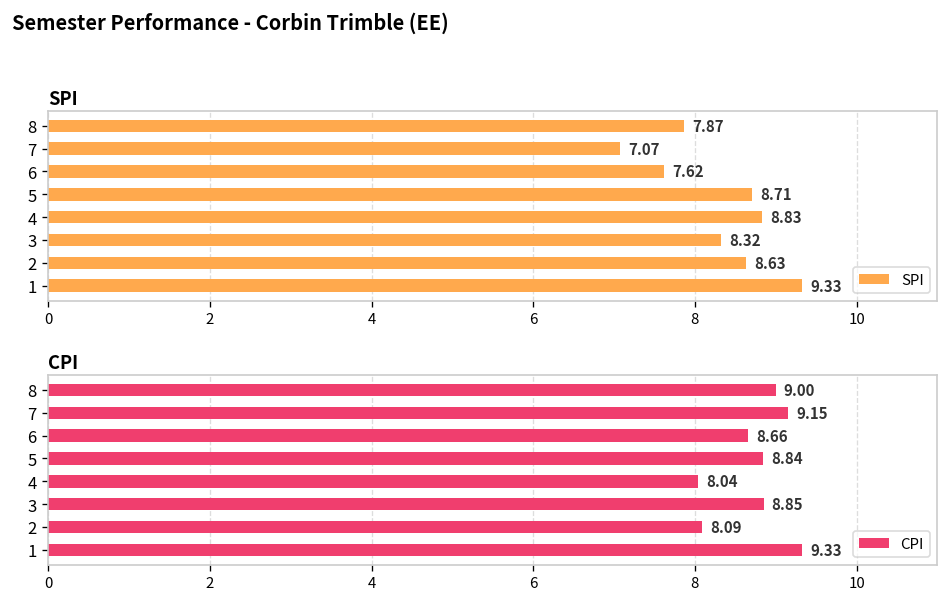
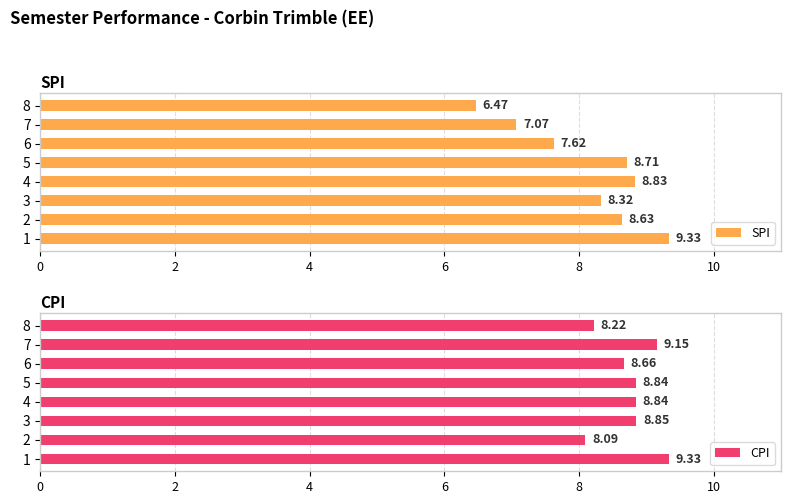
SPI, 8: 7.87 -> 6.47
CPI, 8: 9.00 -> 8.22
CPI, 4: 8.04 -> 8.84
